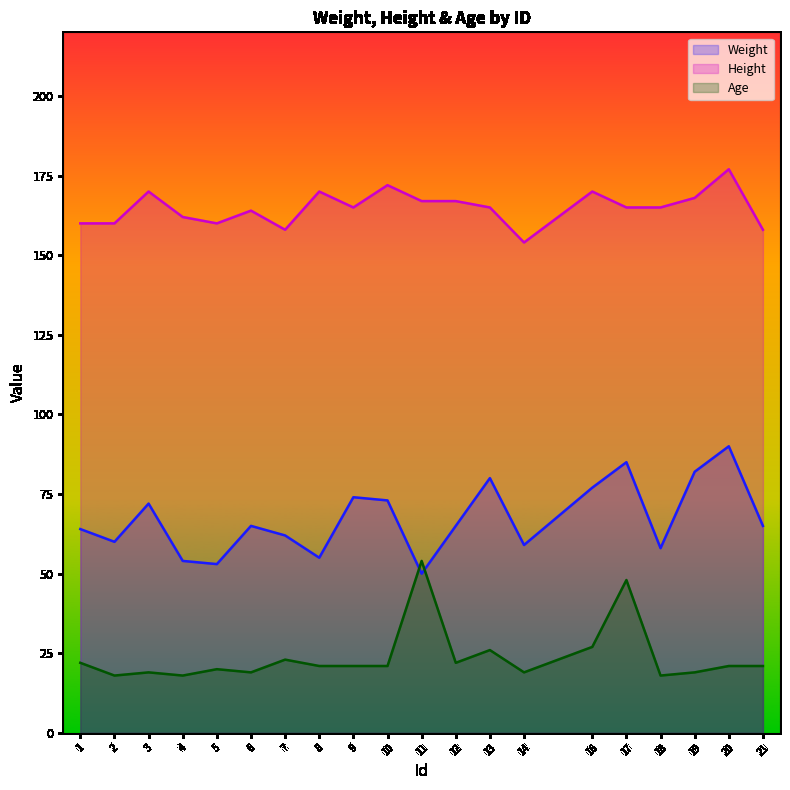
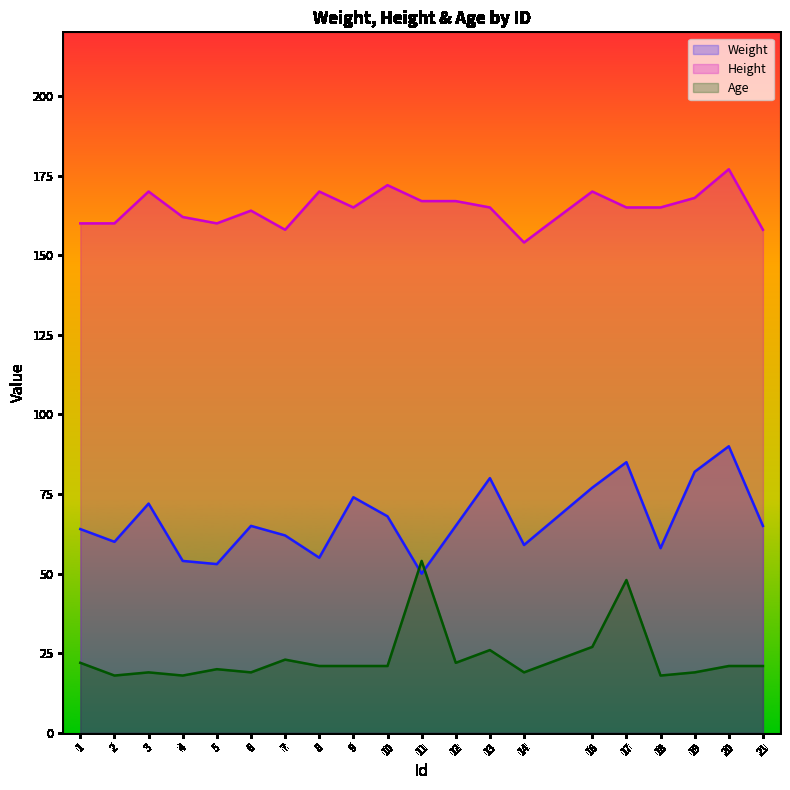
Weight, 10: 73 -> 68
